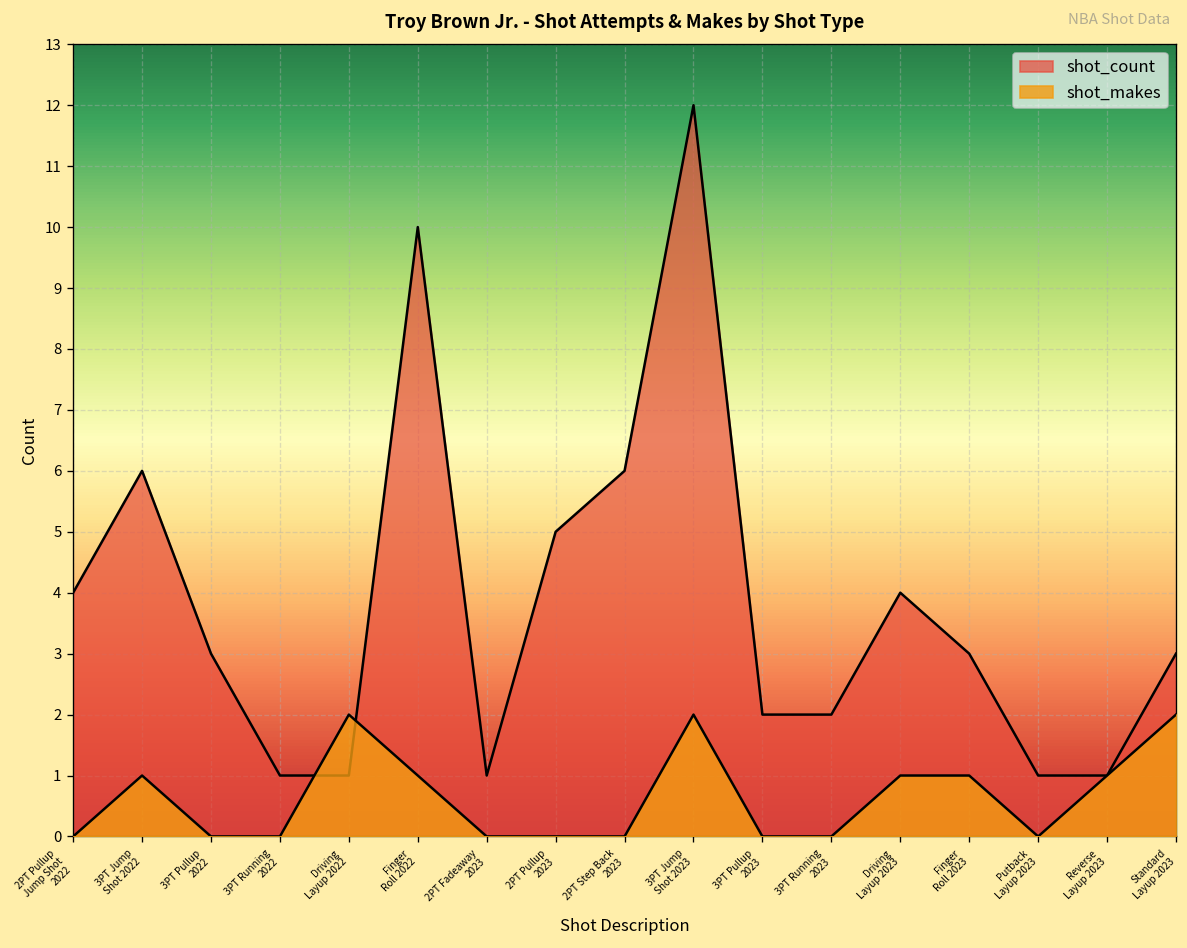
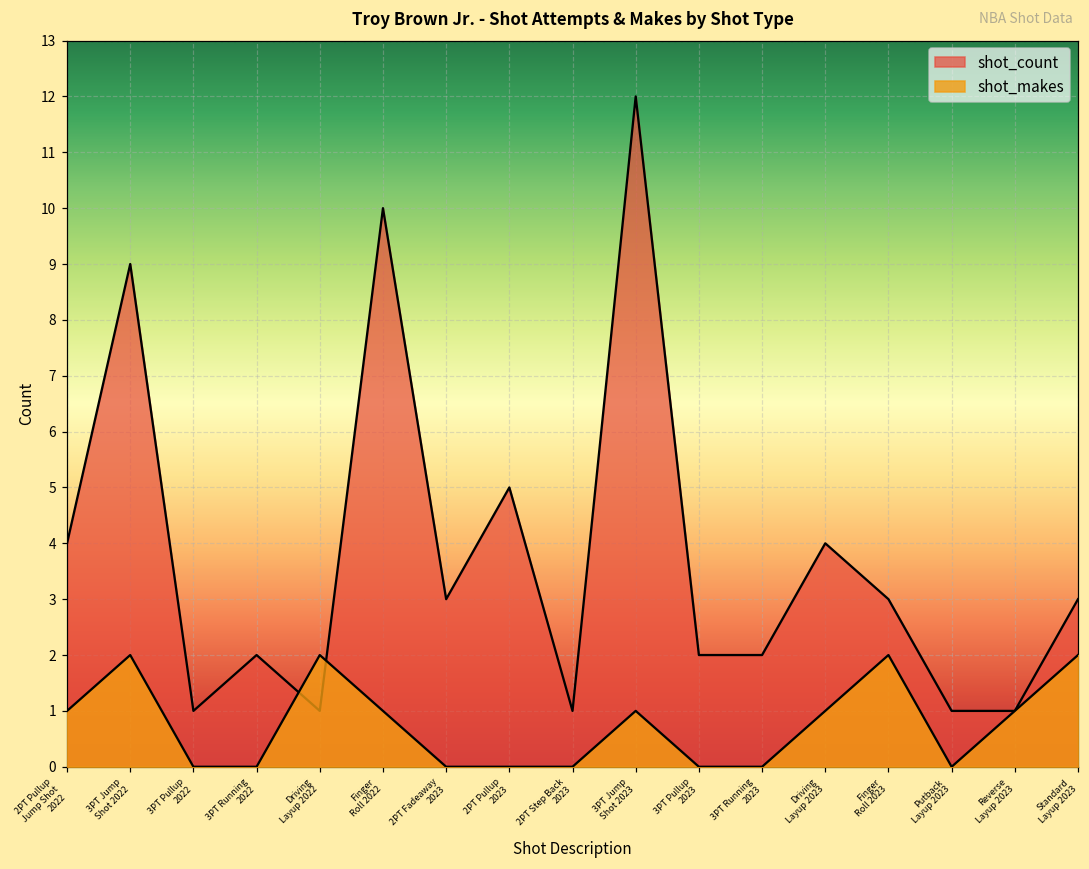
shot_makes, 2PT Pullup Jump Shot 2022: 0 -> 1
shot_count, 3PT Jump Shot 2022: 6 -> 9
shot_makes, 3PT Jump Shot 2022: 1 -> 2
shot_count, 3PT Pullup 2022: 3 -> 1
shot_count, 3PT Running 2022: 1 -> 2
shot_count, 2PT Fadeaway 2023: 1 -> 3
shot_count, 2PT Step Back 2023: 6 -> 1
shot_makes, 3PT Jump Shot 2023: 2 -> 1
shot_makes, Finger Roll 2023: 1 -> 2
